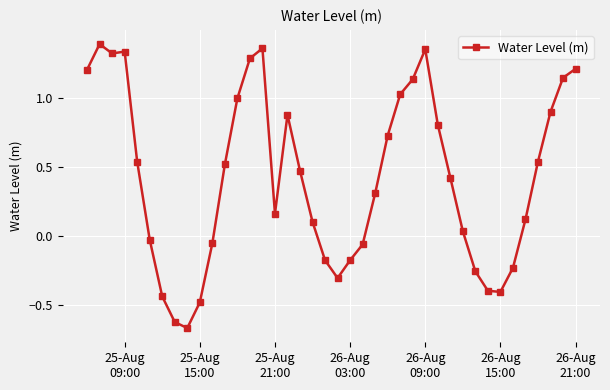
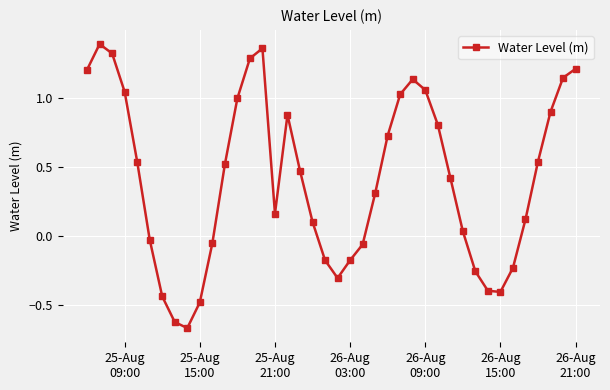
25-Aug 09:00: 1.33 -> 1.04
26-Aug 09:00: 1.35 -> 1.06
